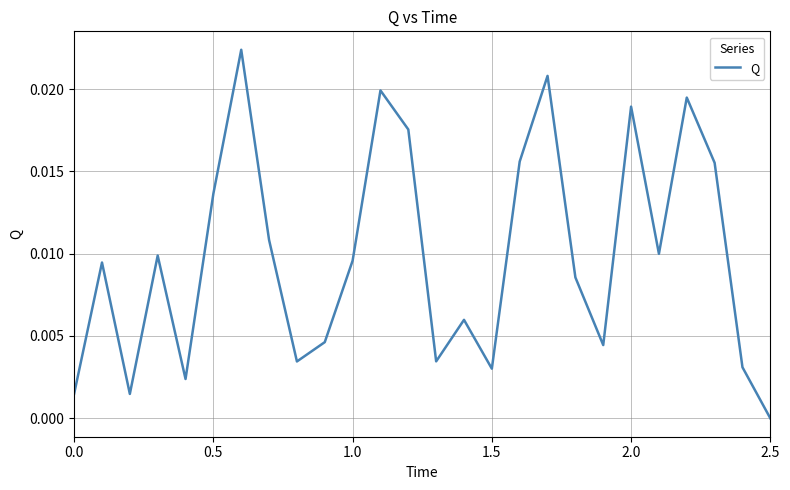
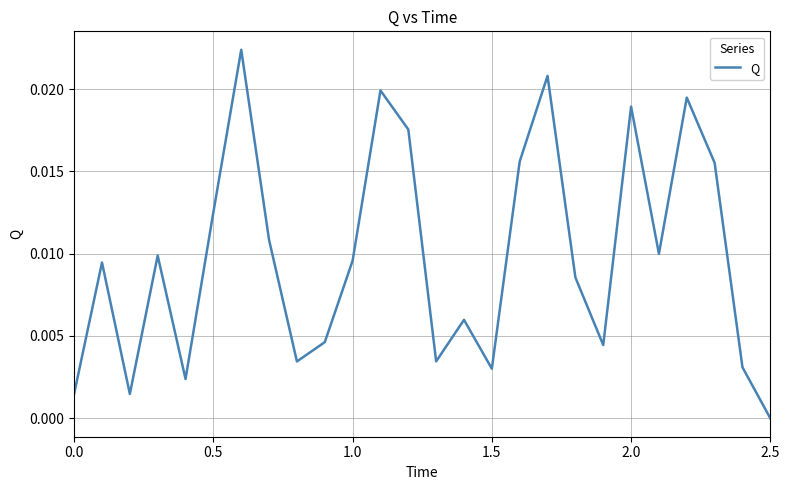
0.5: 0.0137 -> 0.0125
